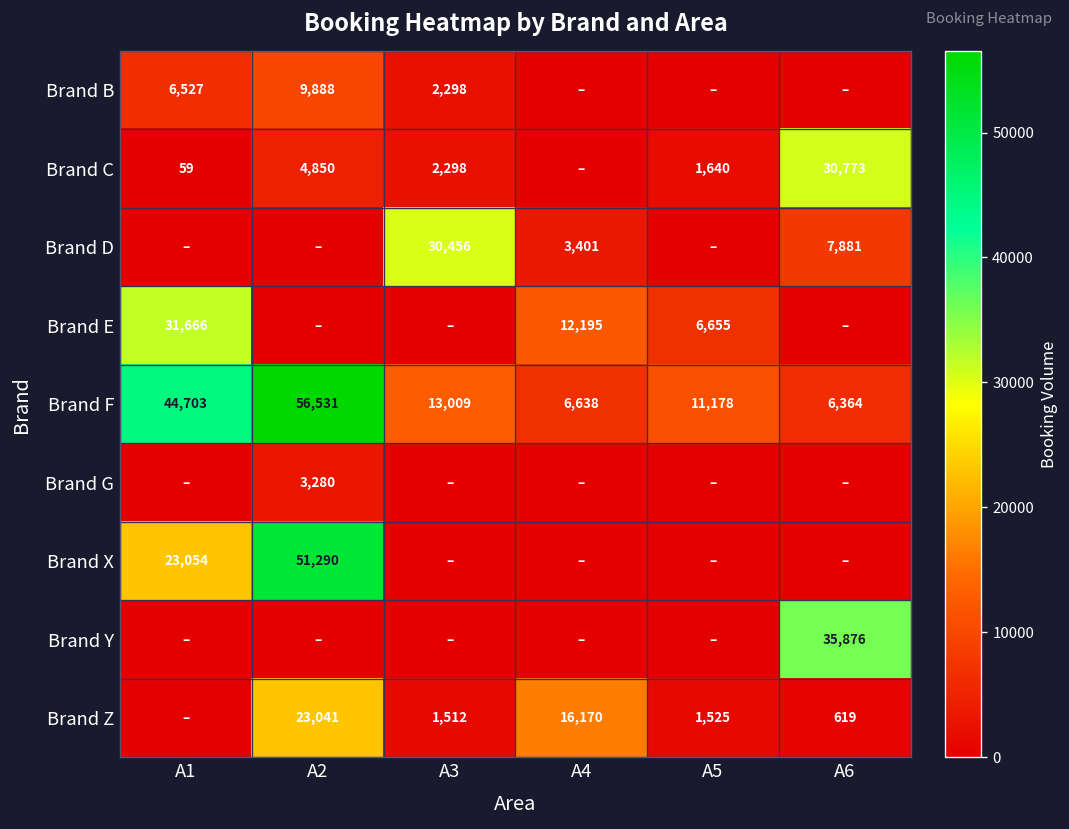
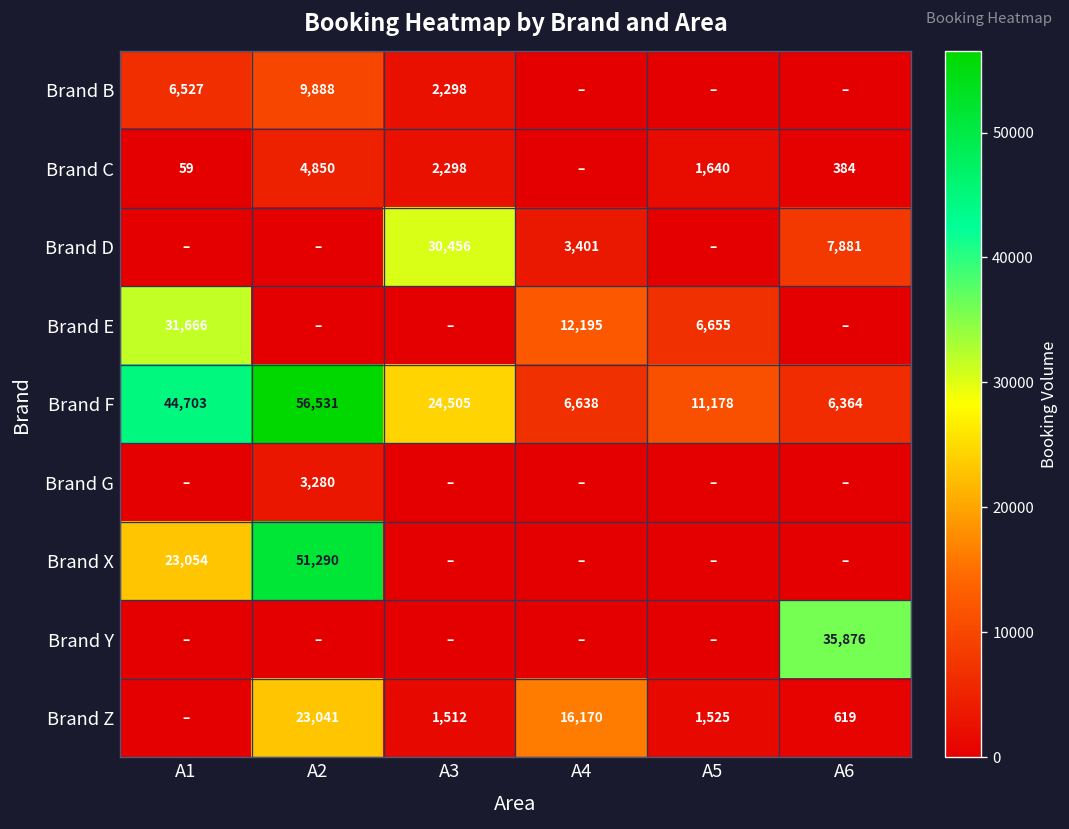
Brand C, A6: 30,773 -> 384
Brand F, A3: 13,009 -> 24,505
